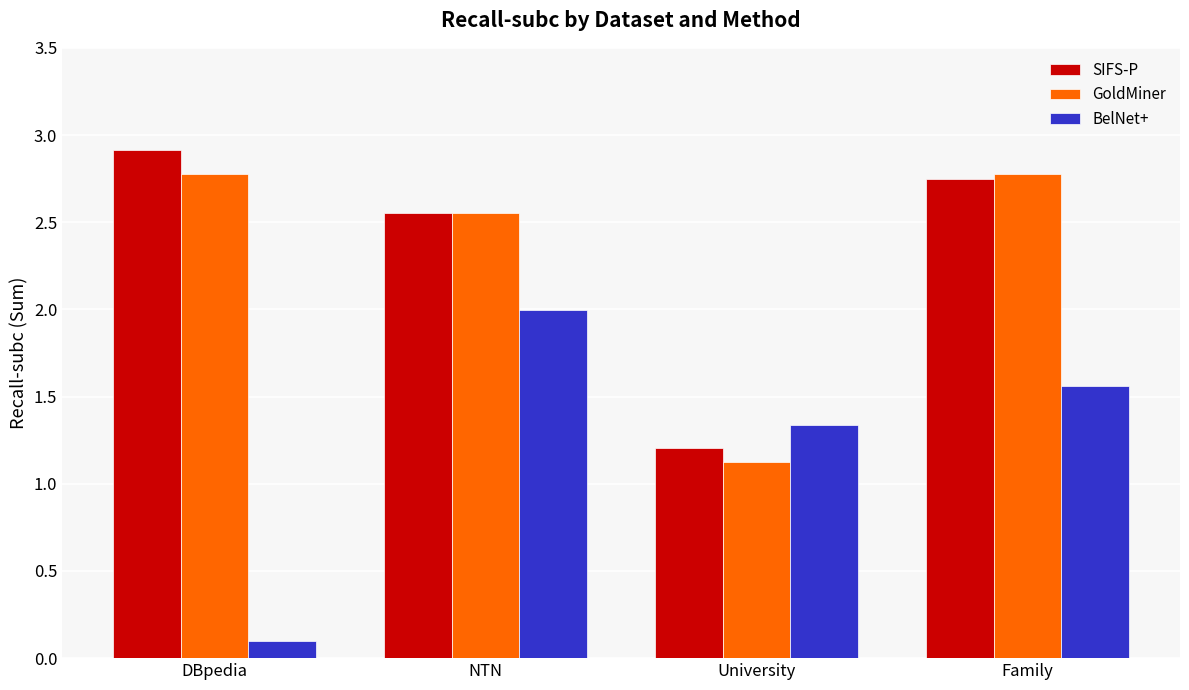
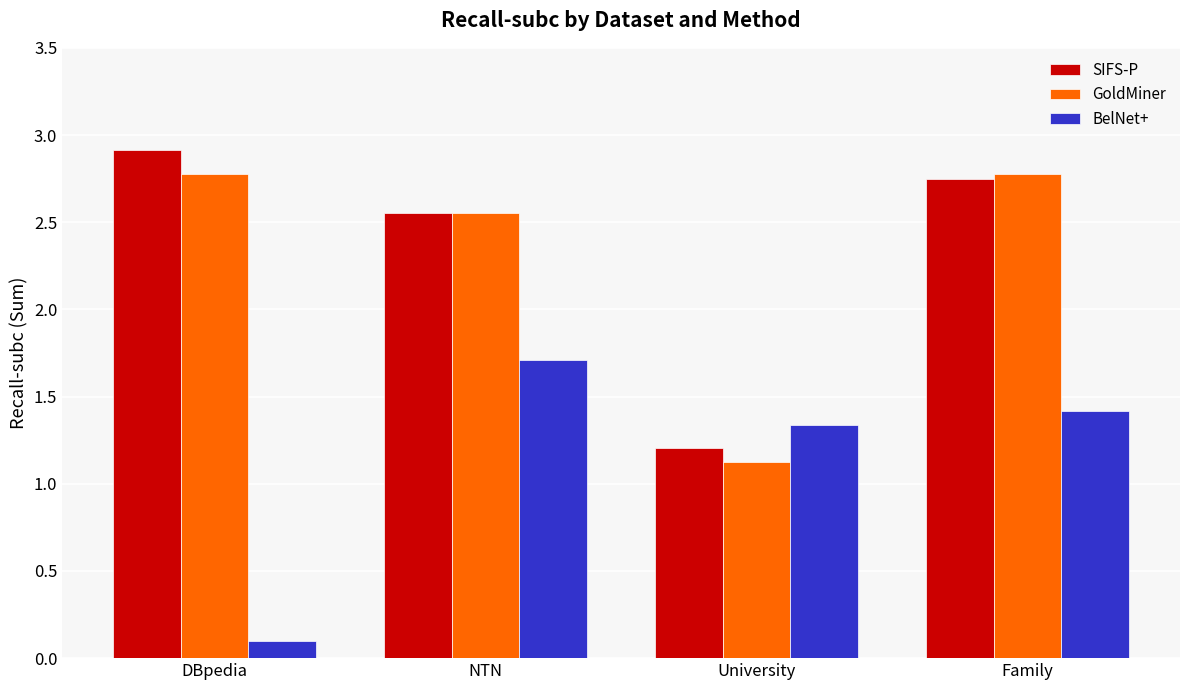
BelNet+, NTN: 2.00 -> 1.71
BelNet+, Family: 1.56 -> 1.41
